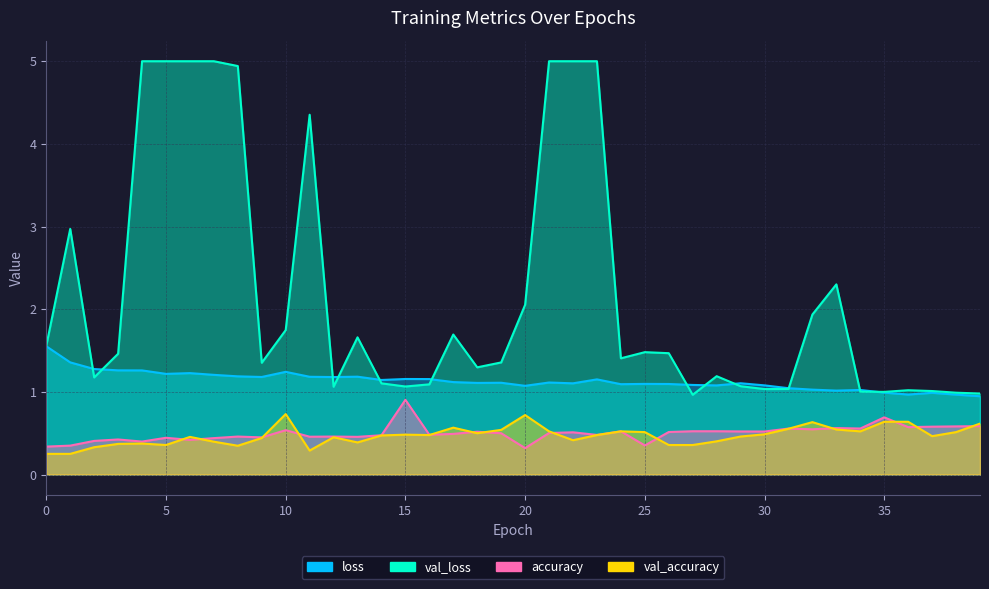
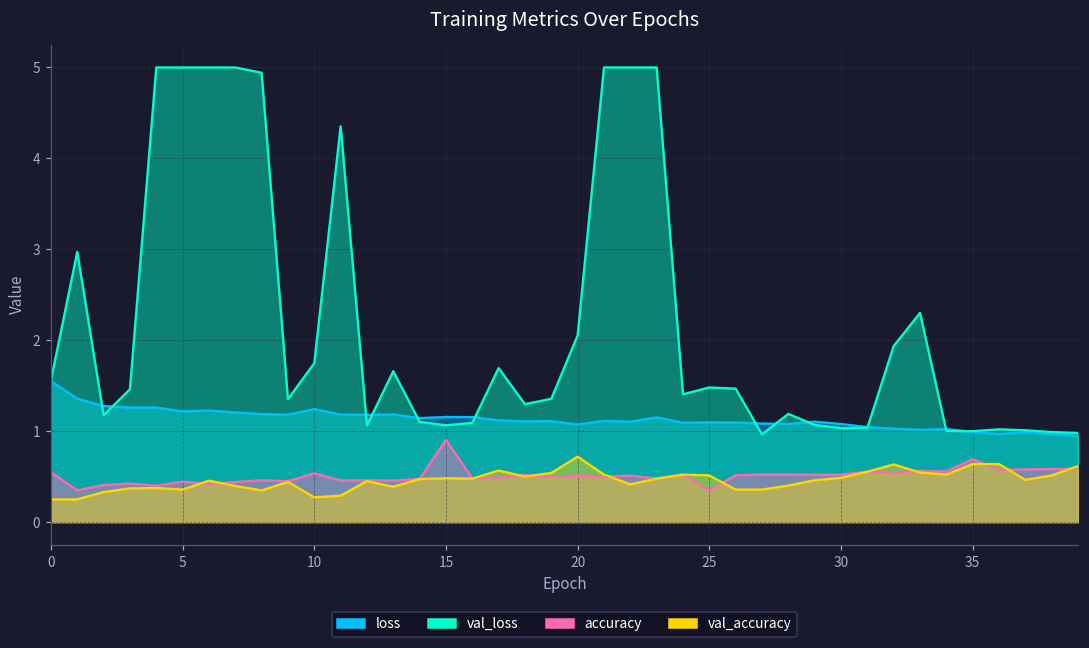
accuracy, 0: 0.3 -> 0.5
val_accuracy, 10: 0.7 -> 0.3
accuracy, 20: 0.3 -> 0.5
